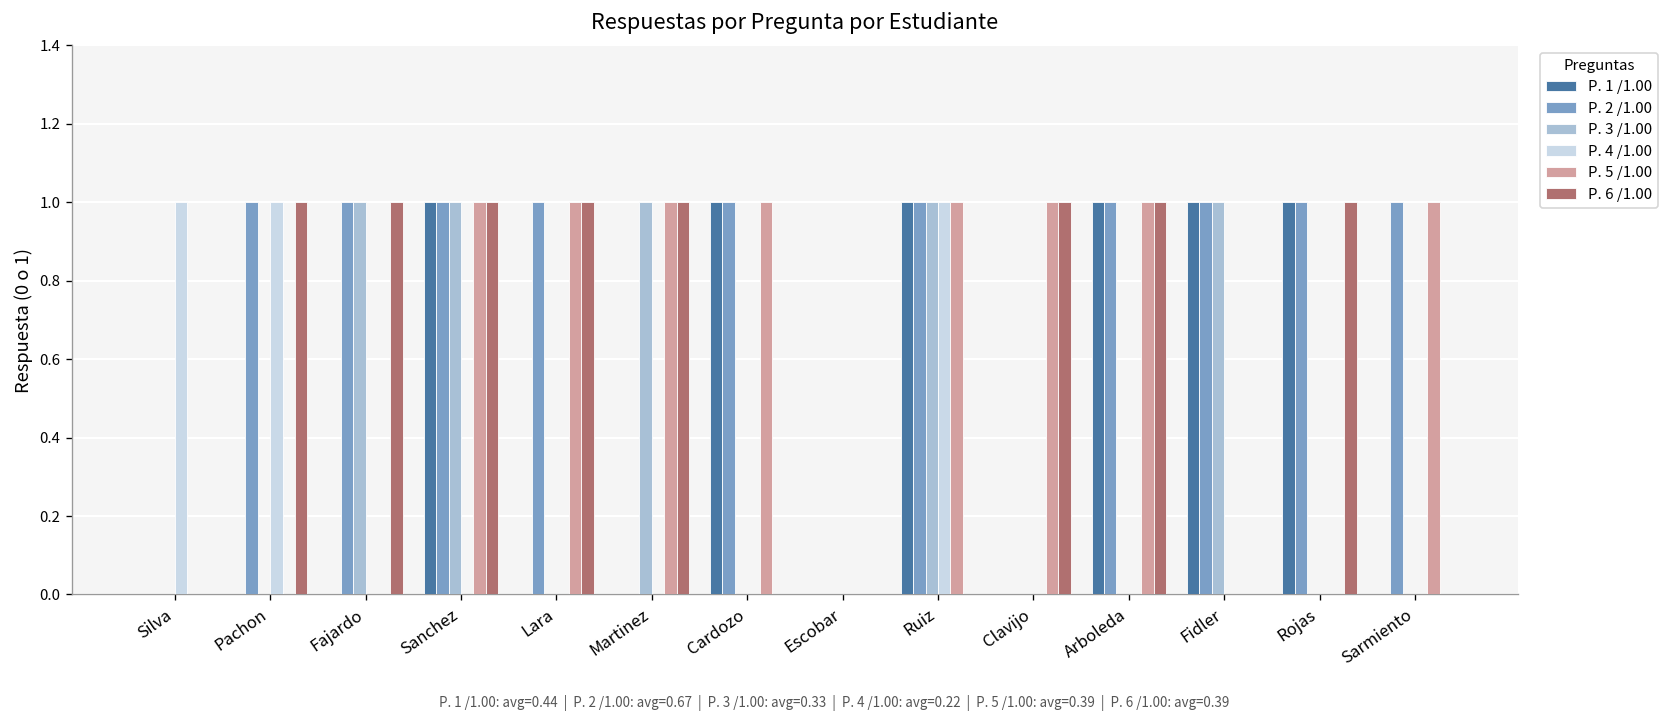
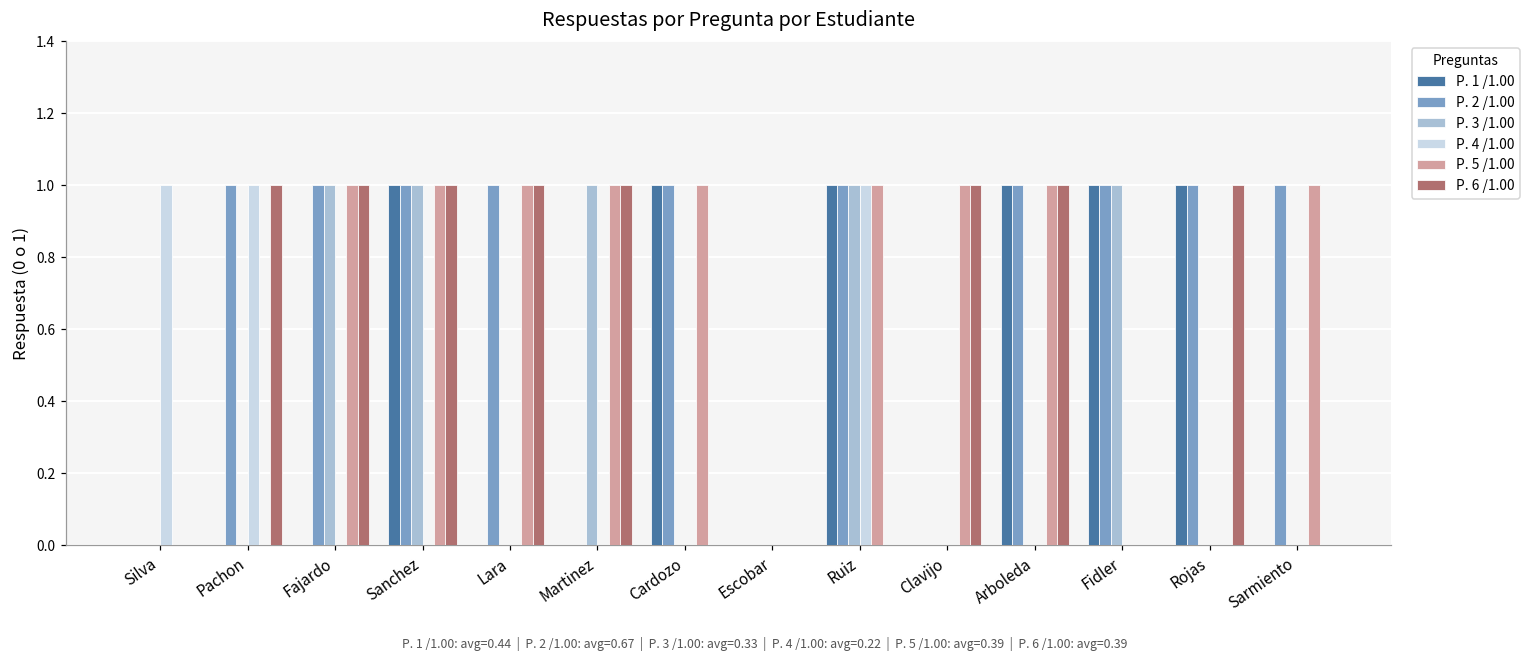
P. 5 /1.00, Fajardo: 0 -> 1
